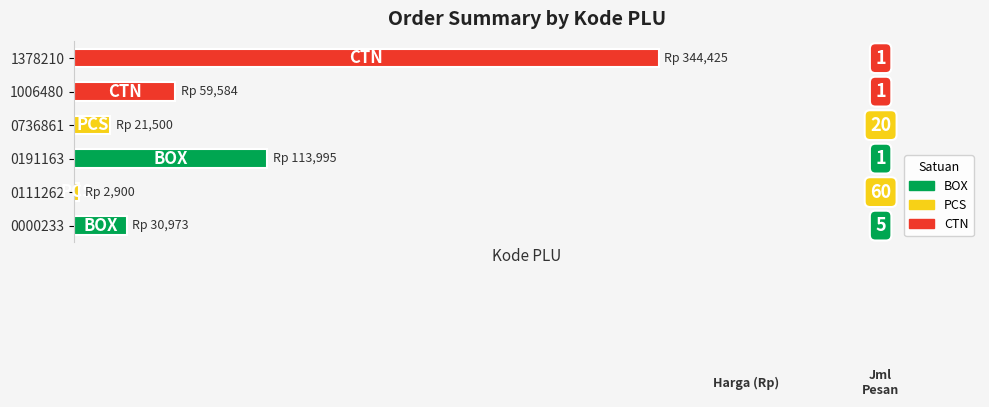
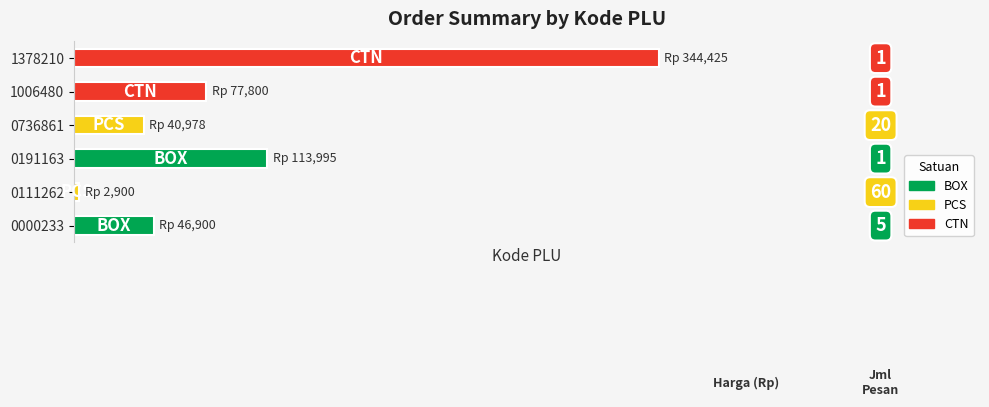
1006480: 59,584 -> 77,800
0736861: 21,500 -> 40,978
0000233: 30,973 -> 46,900
